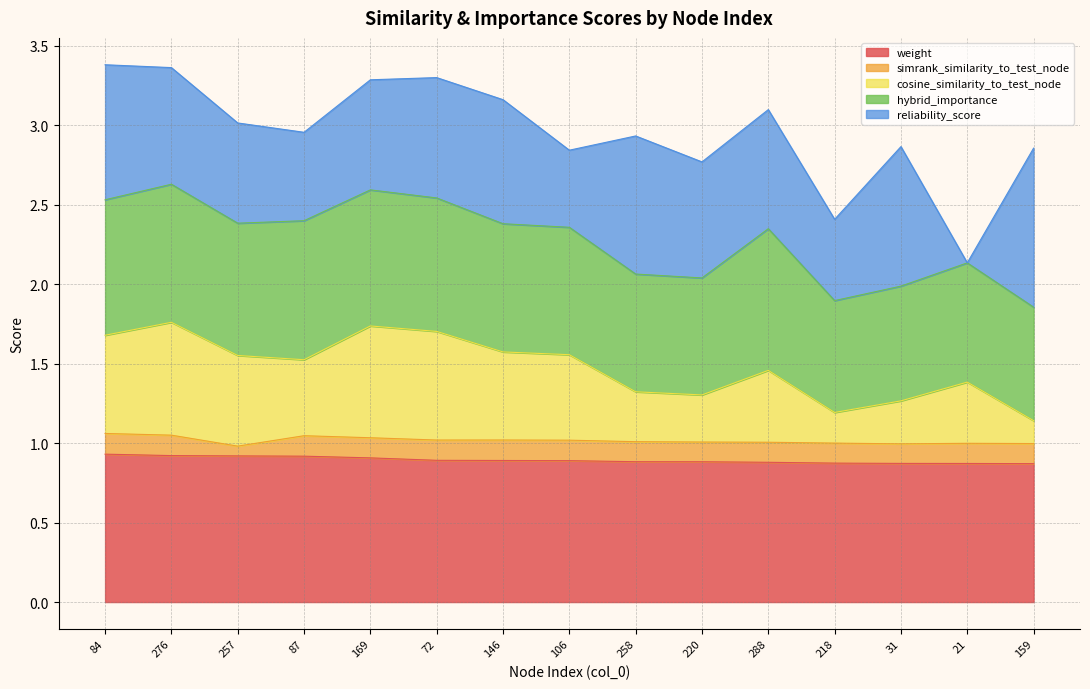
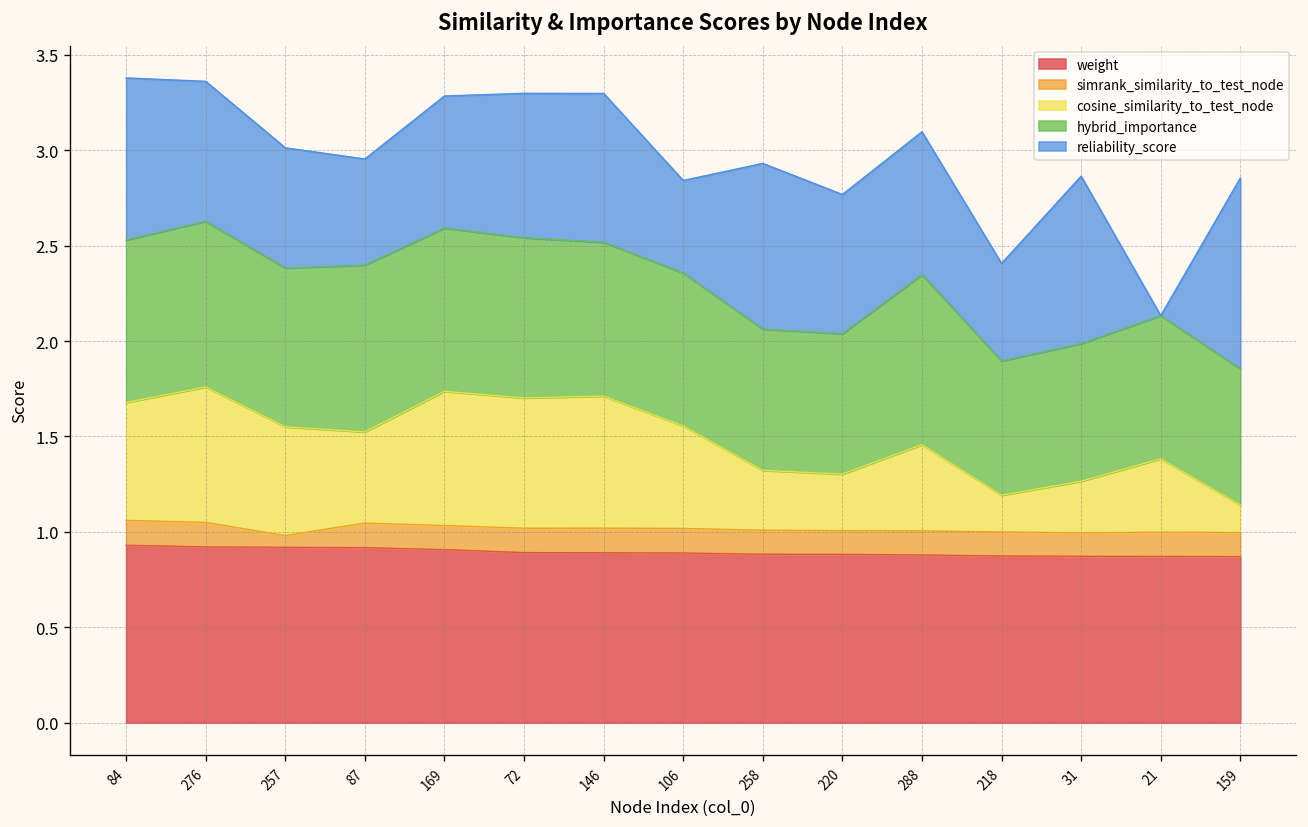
cosine_similarity_to_test_node, 146: 0.55 -> 0.69
